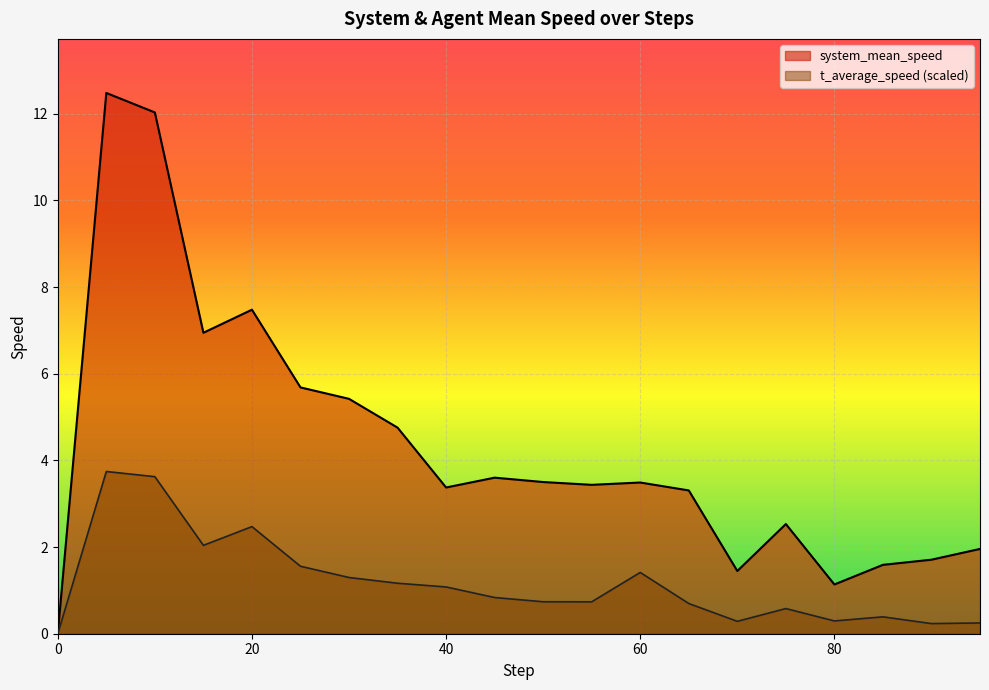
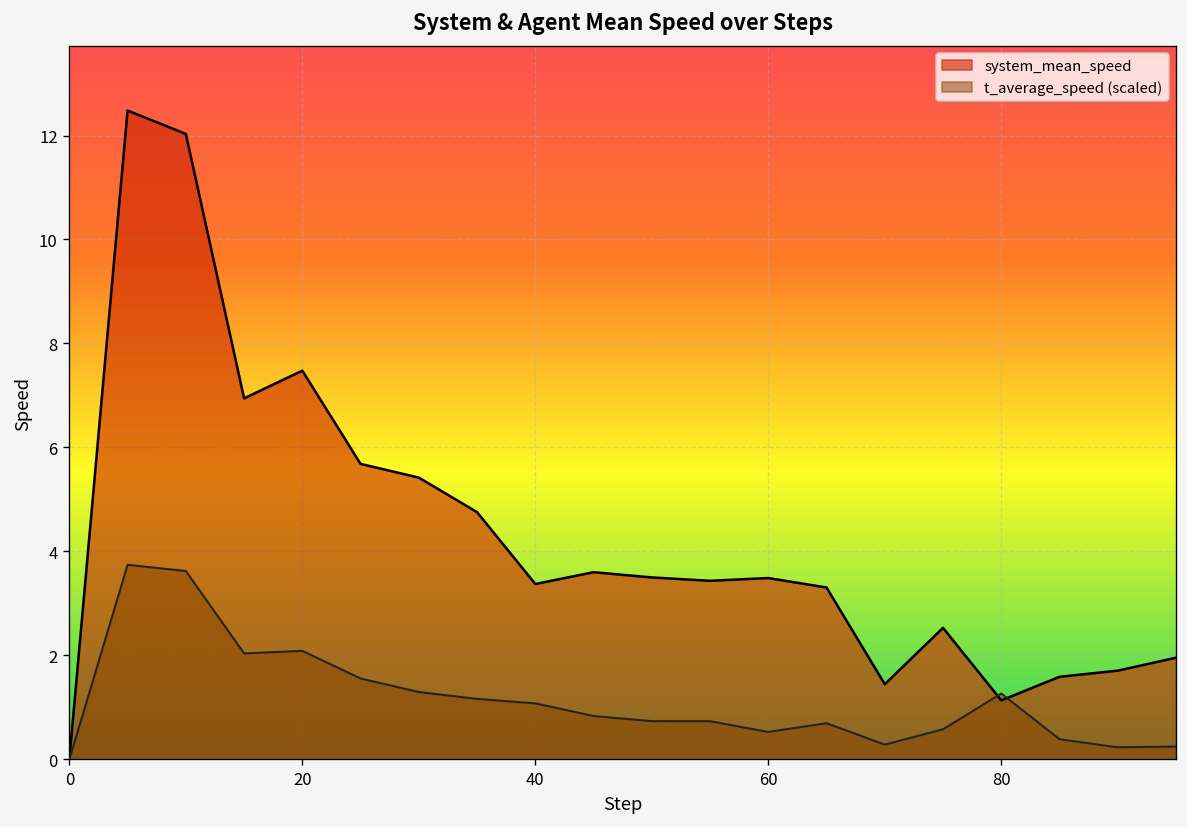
t_average_speed (scaled), 20: 2.5 -> 2.1
t_average_speed (scaled), 60: 1.4 -> 0.5
t_average_speed (scaled), 80: 0.3 -> 1.3
